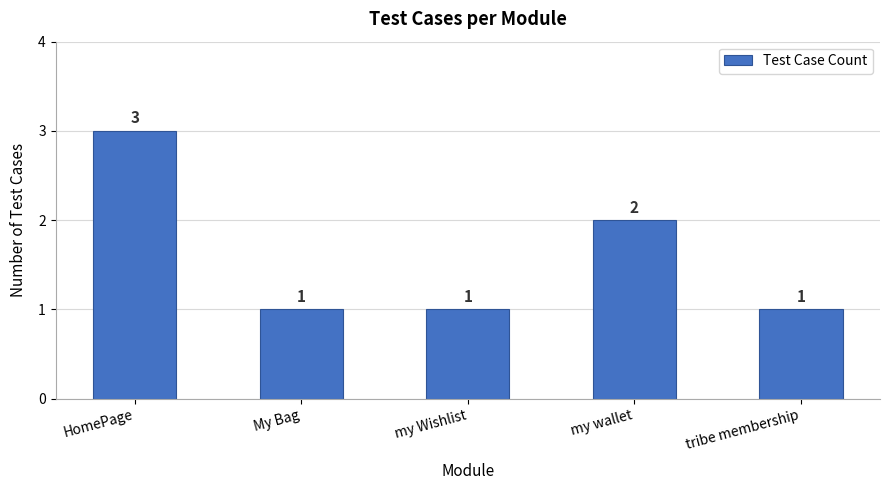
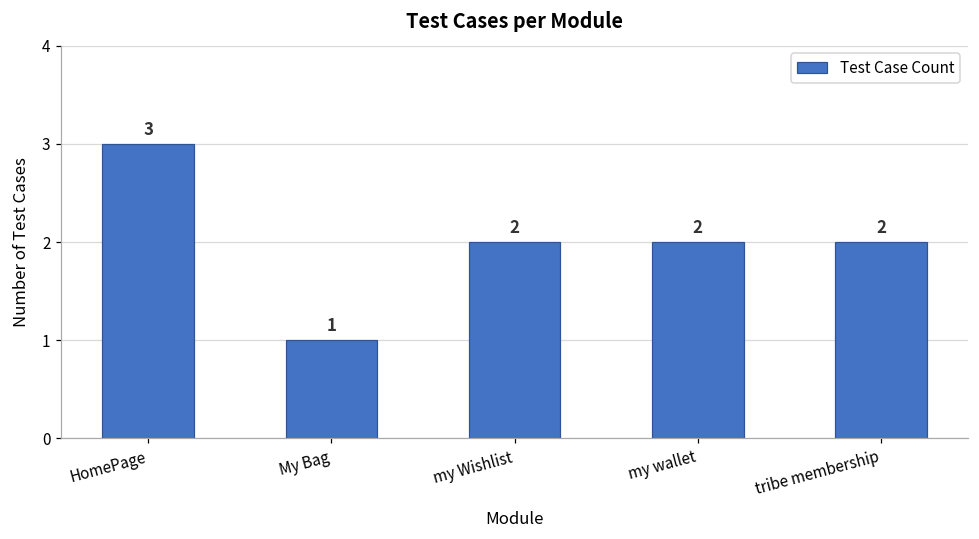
my Wishlist: 1 -> 2
tribe membership: 1 -> 2
